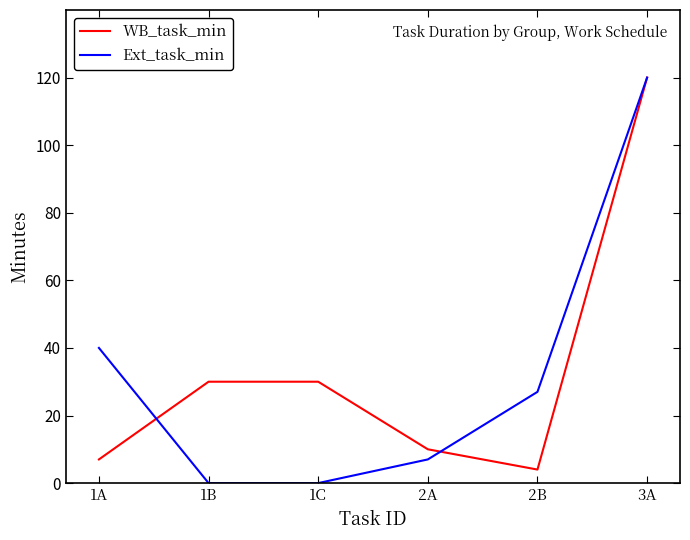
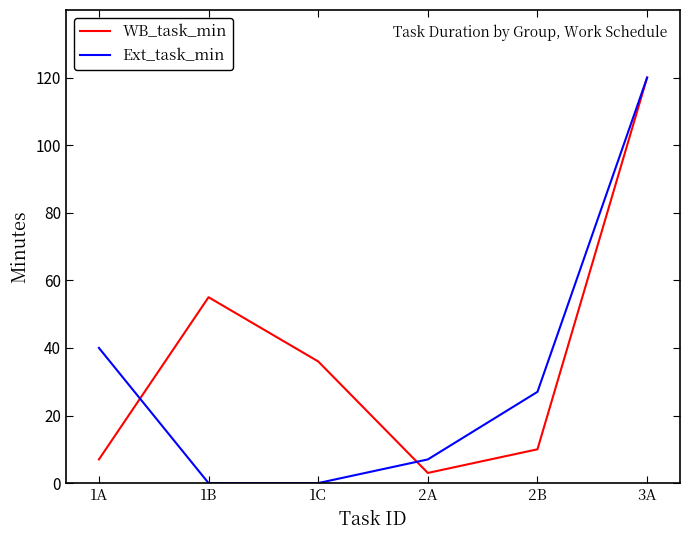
WB_task_min, 1B: 30 -> 55
WB_task_min, 1C: 30 -> 36
WB_task_min, 2A: 10 -> 3
WB_task_min, 2B: 4 -> 10
